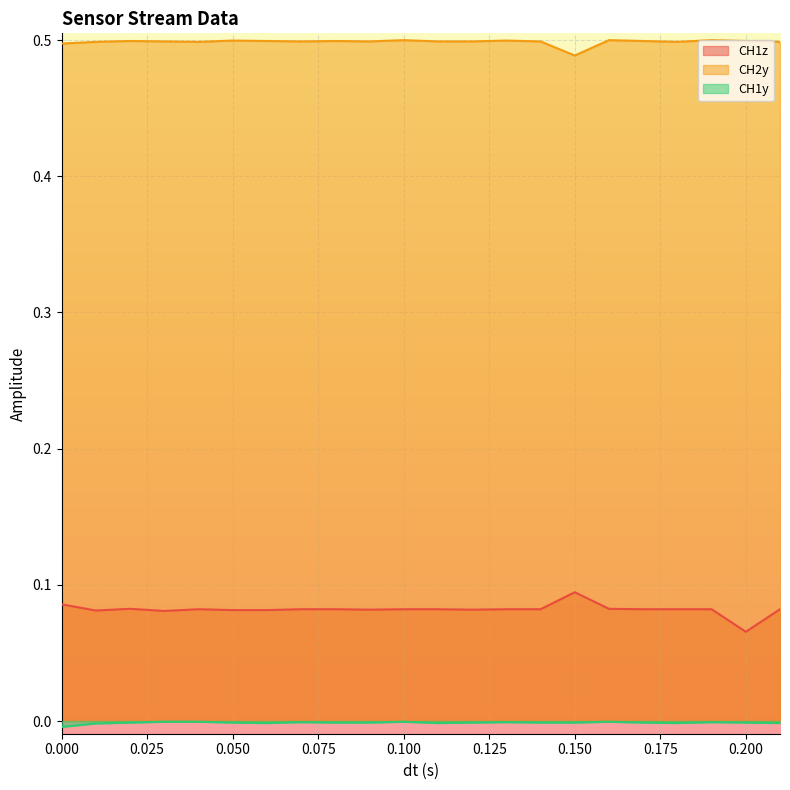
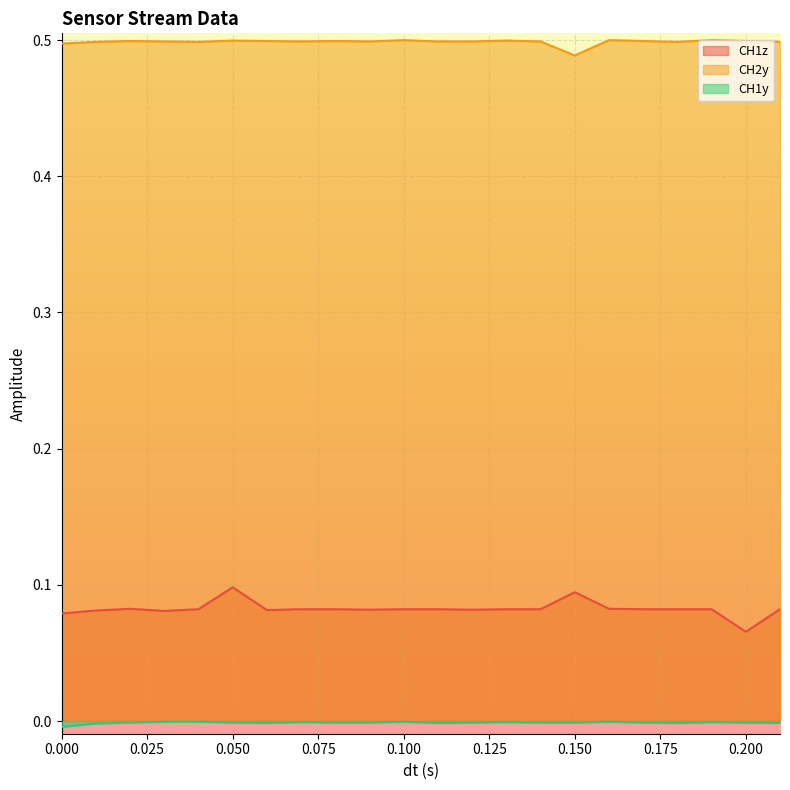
CH1z, 0.000: 0.086 -> 0.079
CH1z, 0.050: 0.081 -> 0.098
